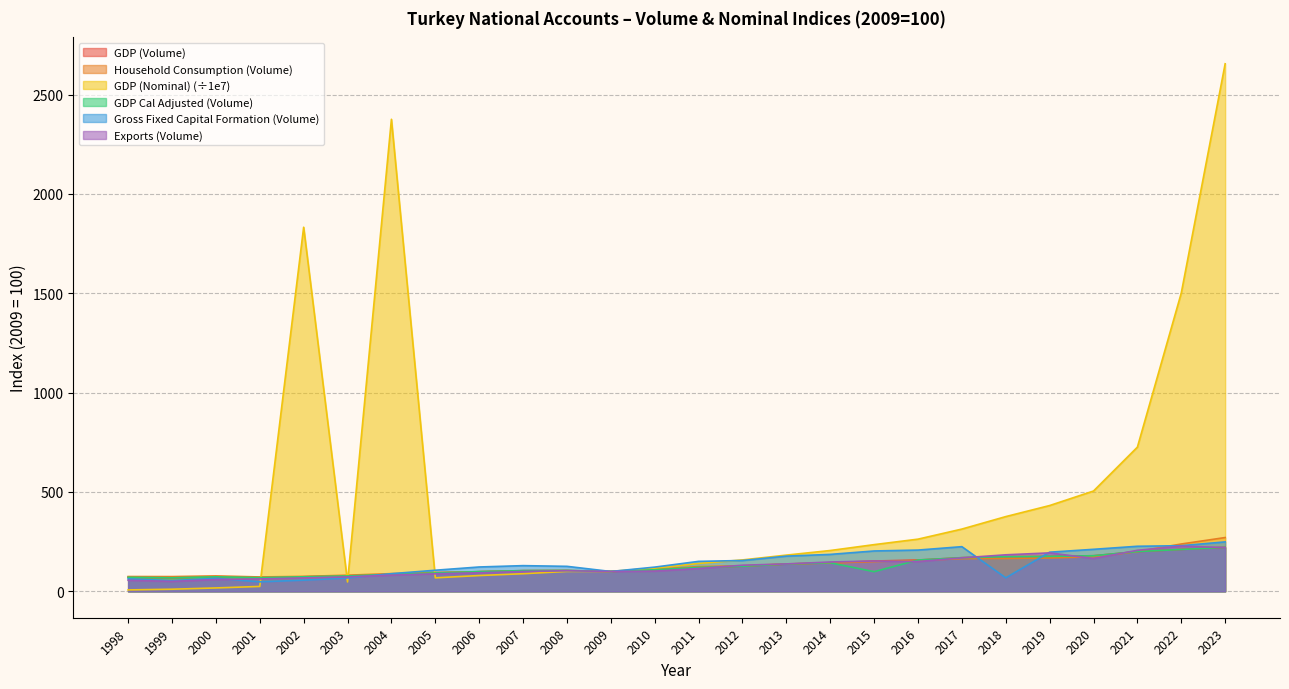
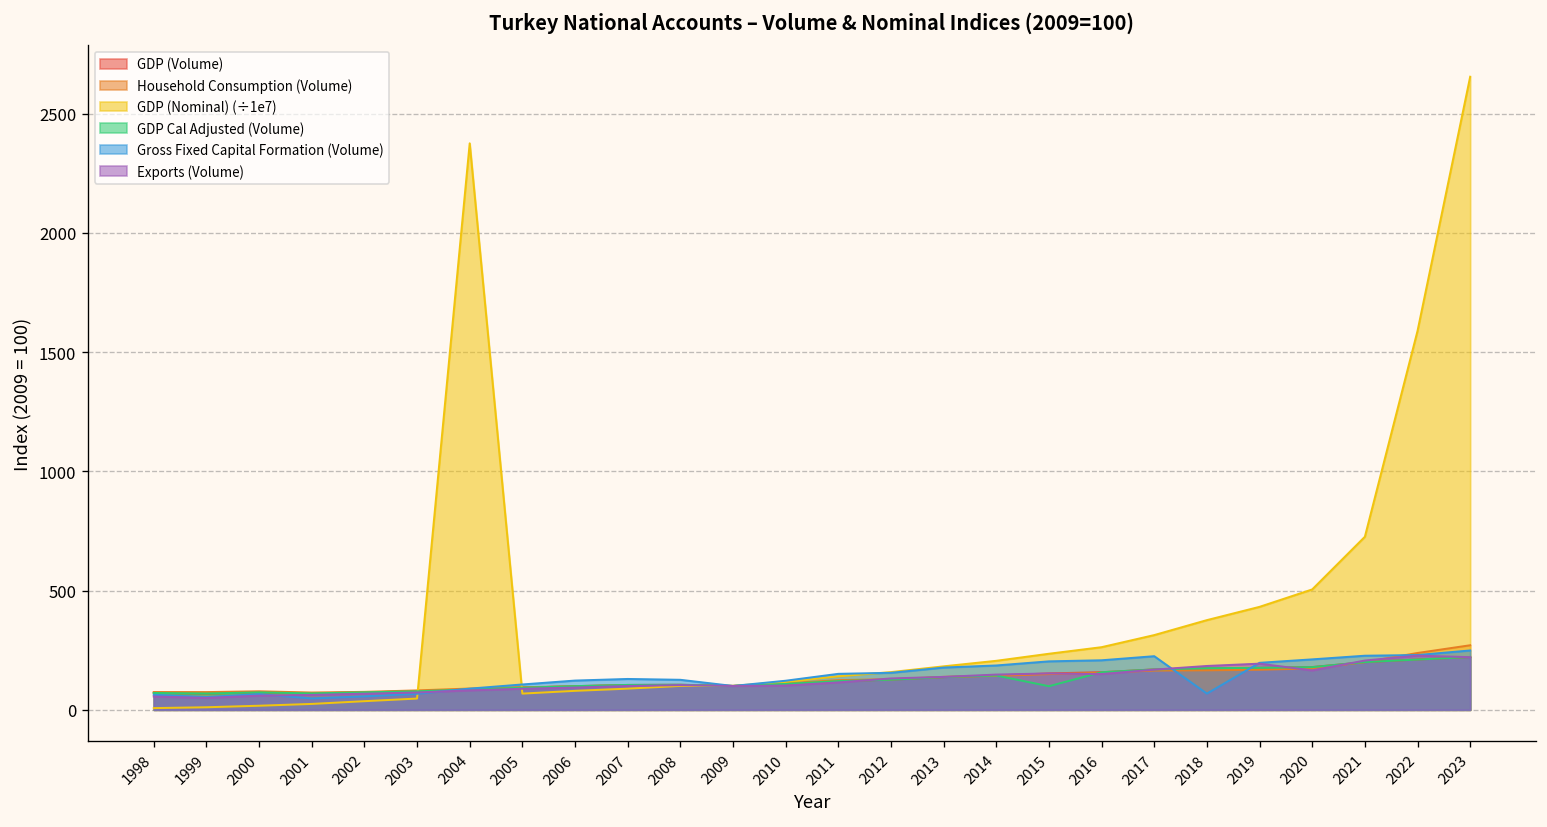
GDP (Nominal) (÷1e7), 2002: 1830 -> 40
GDP (Nominal) (÷1e7), 2022: 1500 -> 1590
